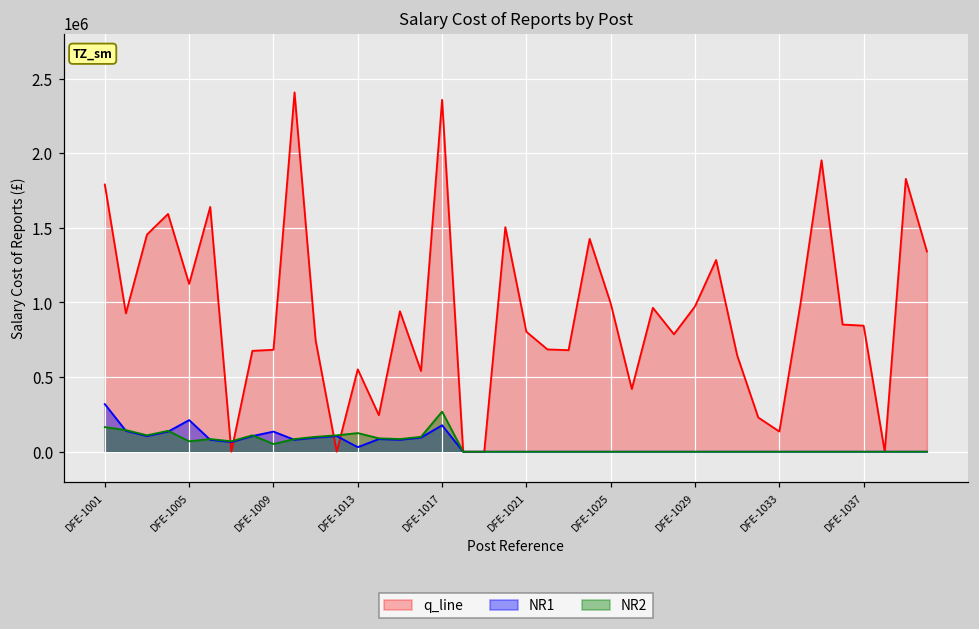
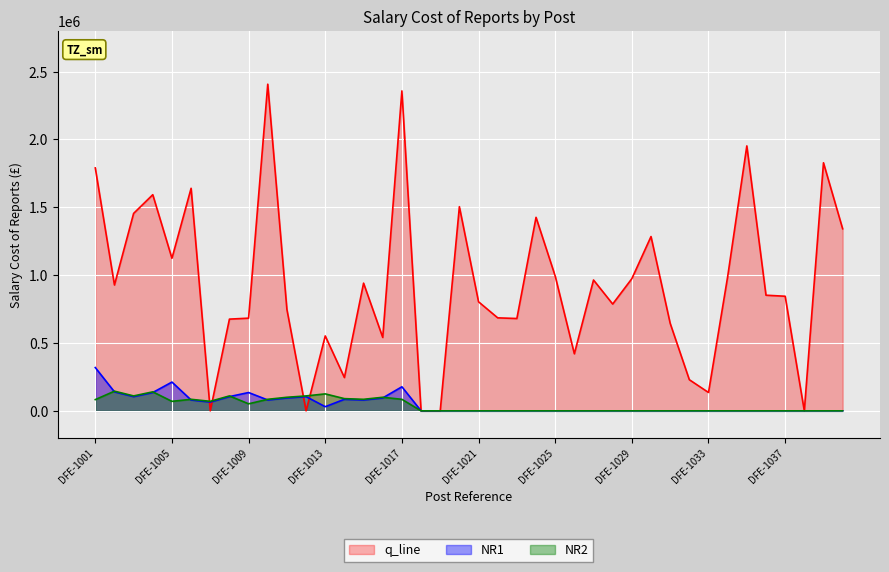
NR2, DFE-1001: 160000 -> 80000
NR2, DFE-1017: 270000 -> 80000
